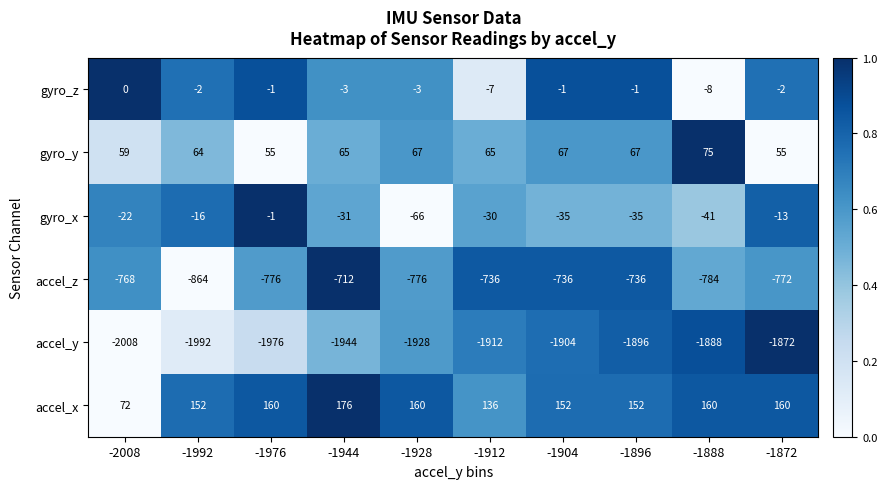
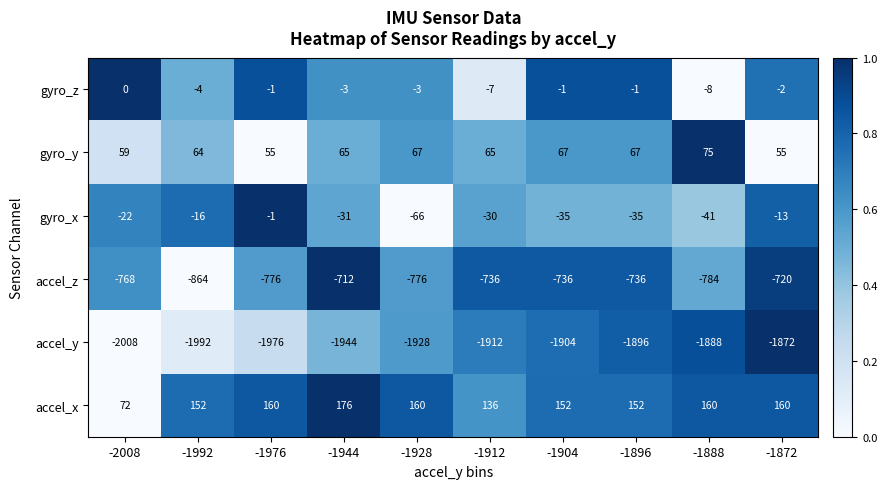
gyro_z, -1992: -2 -> -4
accel_z, -1872: -772 -> -720
